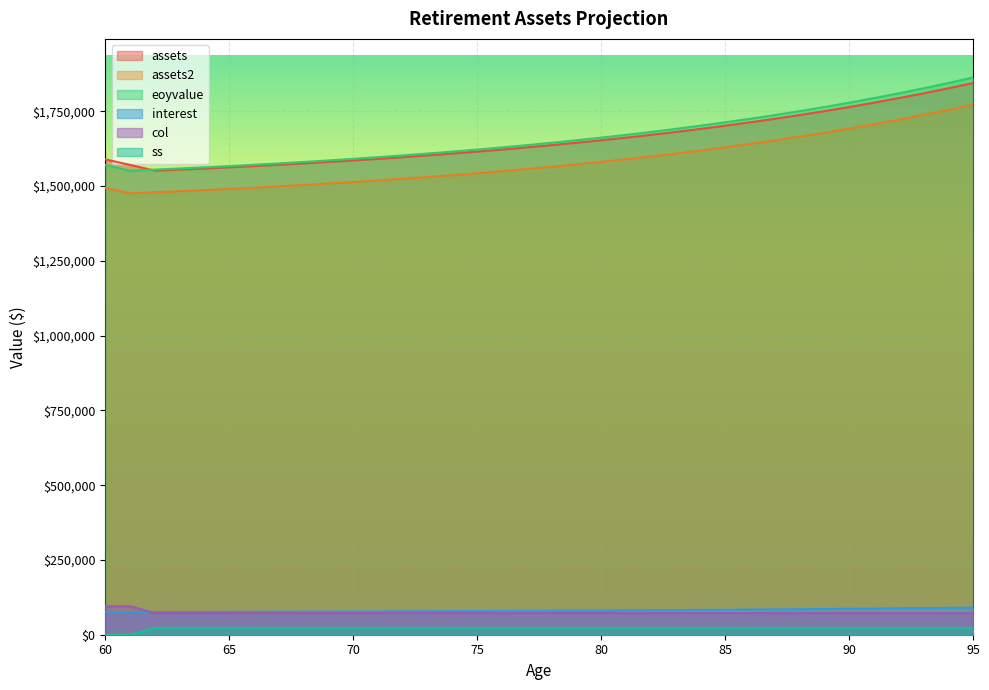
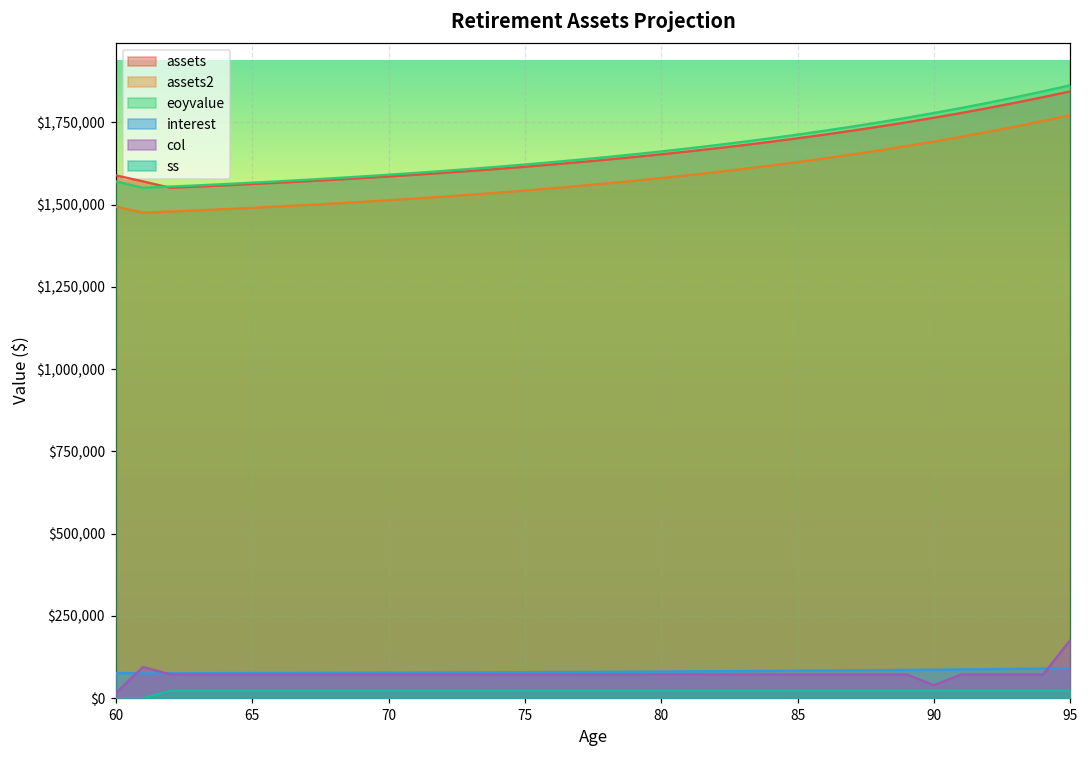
col, 60: $100,000 -> $20,000
col, 90: $70,000 -> $40,000
col, 95: $70,000 -> $180,000
